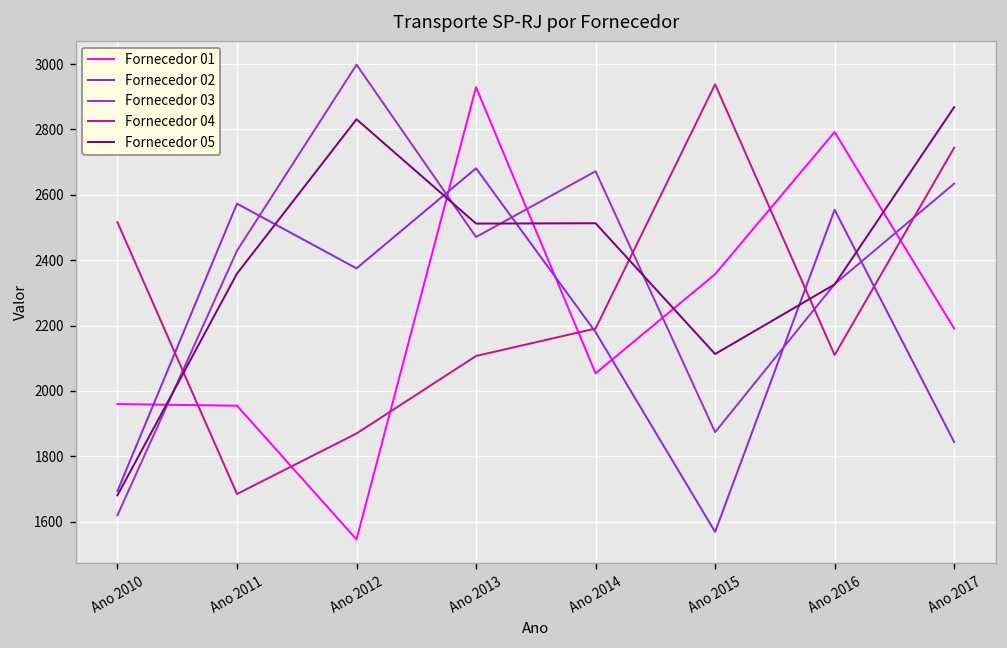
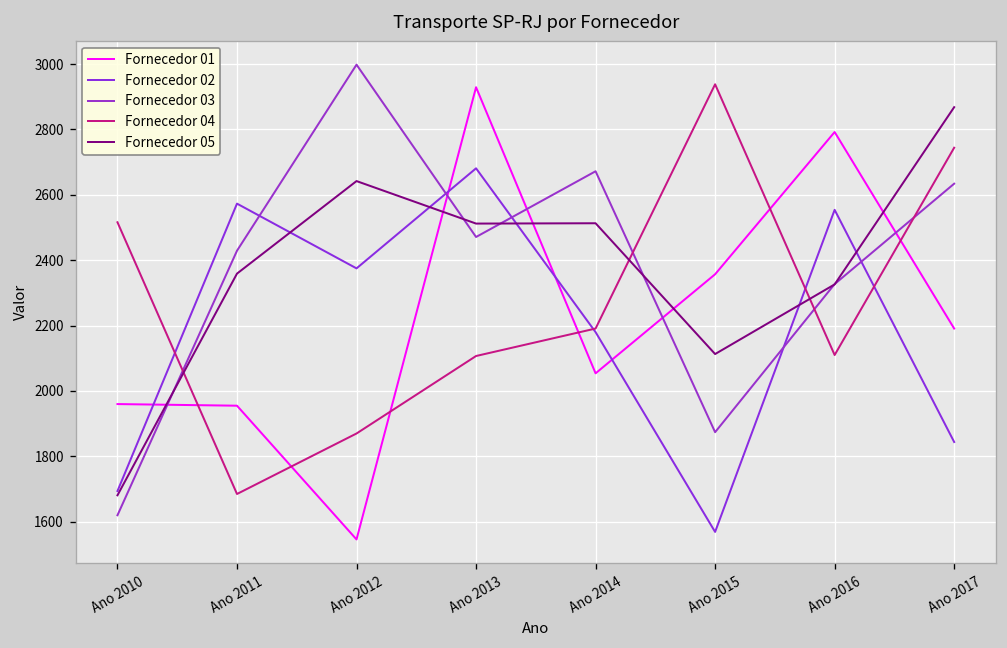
Fornecedor 05, Ano 2012: 2830 -> 2640
